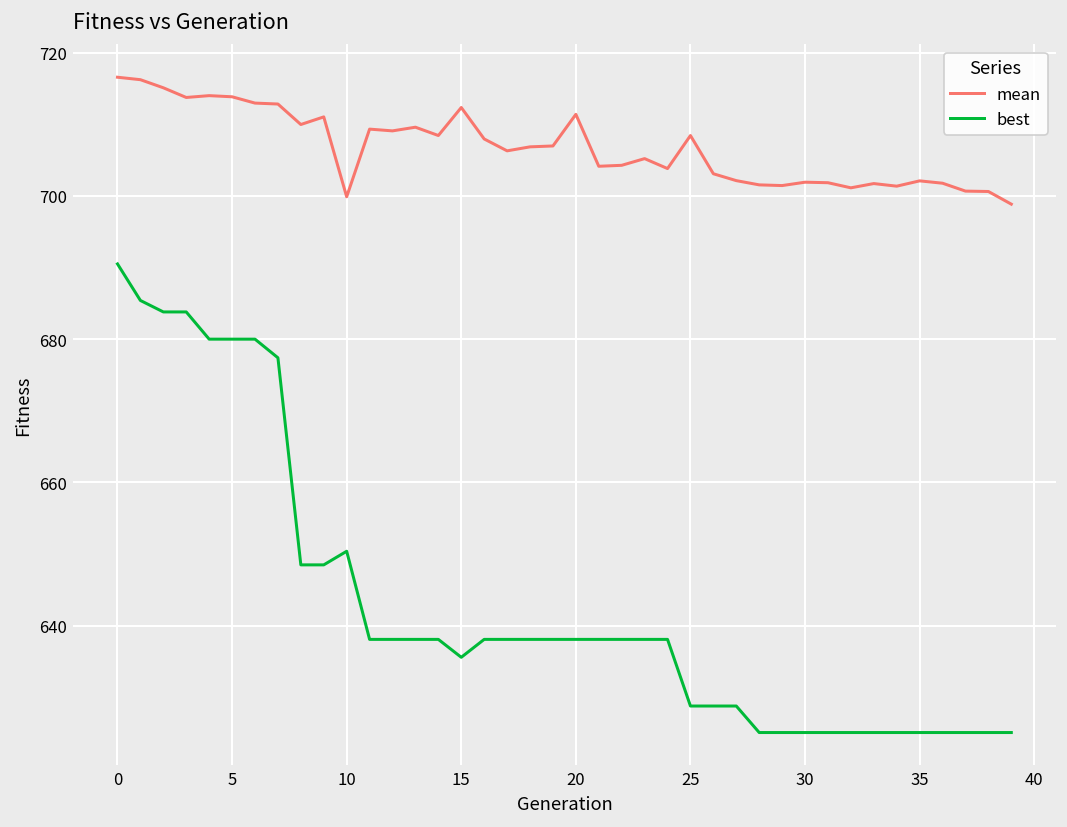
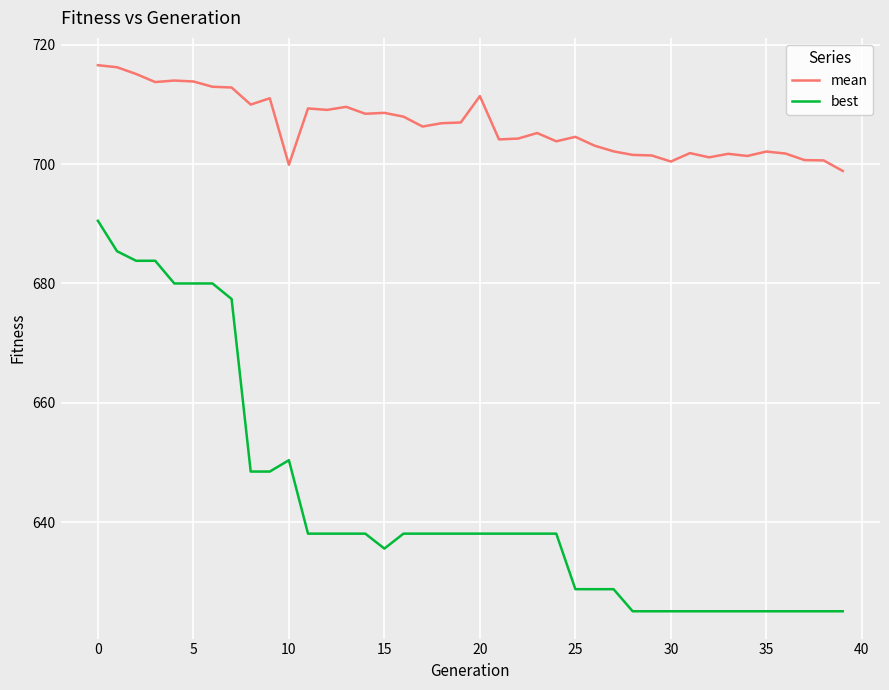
mean, 15: 712 -> 709
mean, 25: 708 -> 705
mean, 30: 702 -> 700
